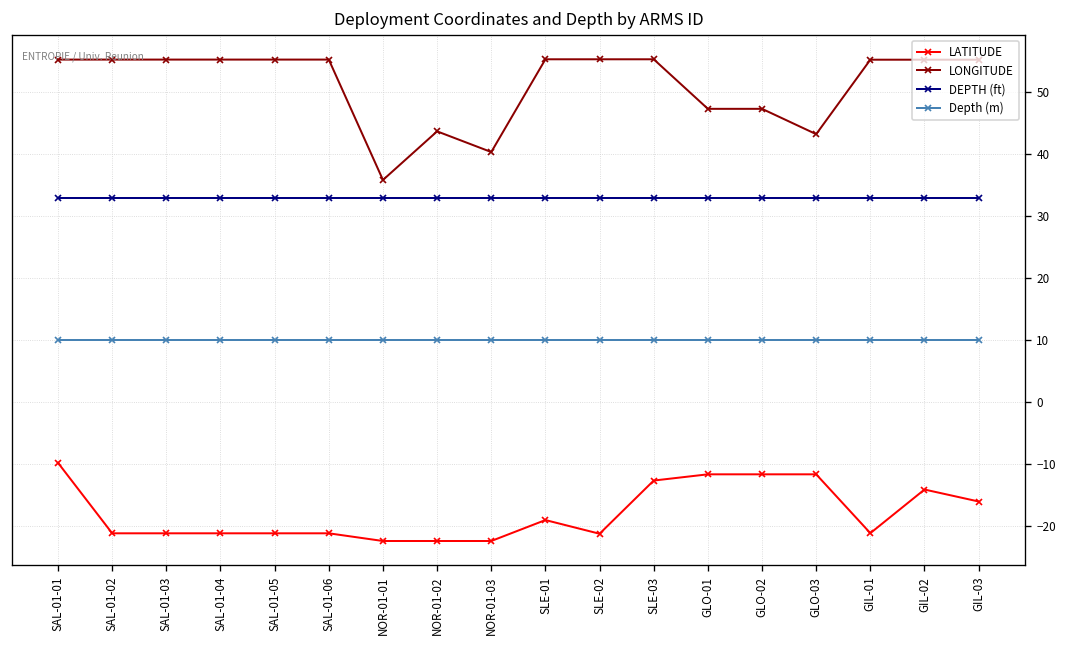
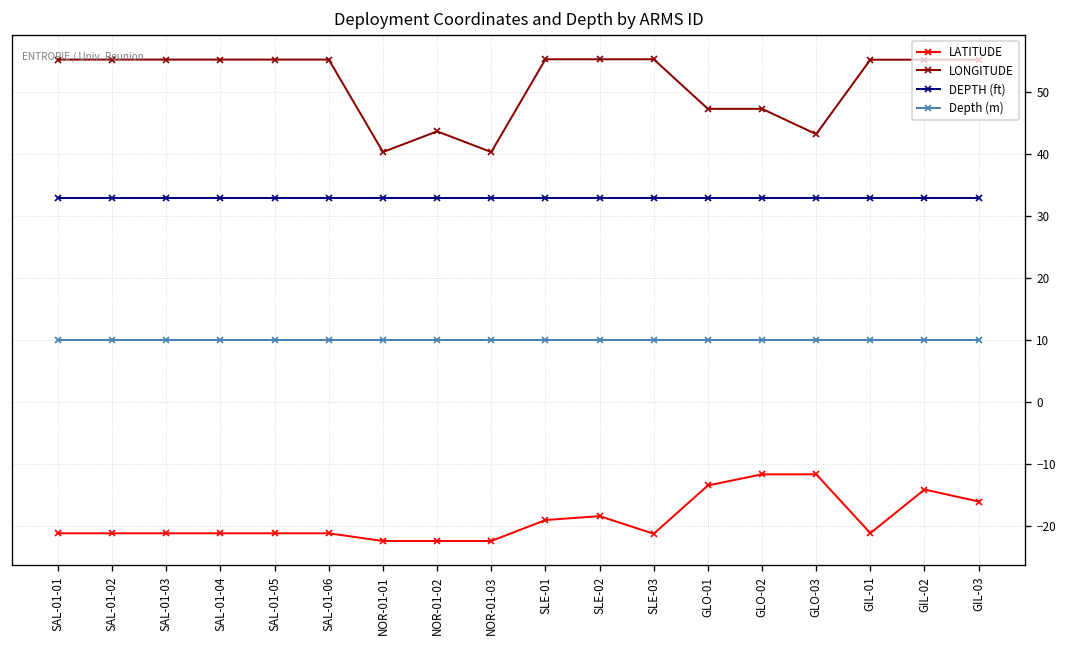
LATITUDE, SAL-01-01: -10 -> -21
LONGITUDE, NOR-01-01: 36 -> 40
LATITUDE, SLE-02: -21 -> -18
LATITUDE, SLE-03: -13 -> -21
LATITUDE, GLO-01: -12 -> -13
